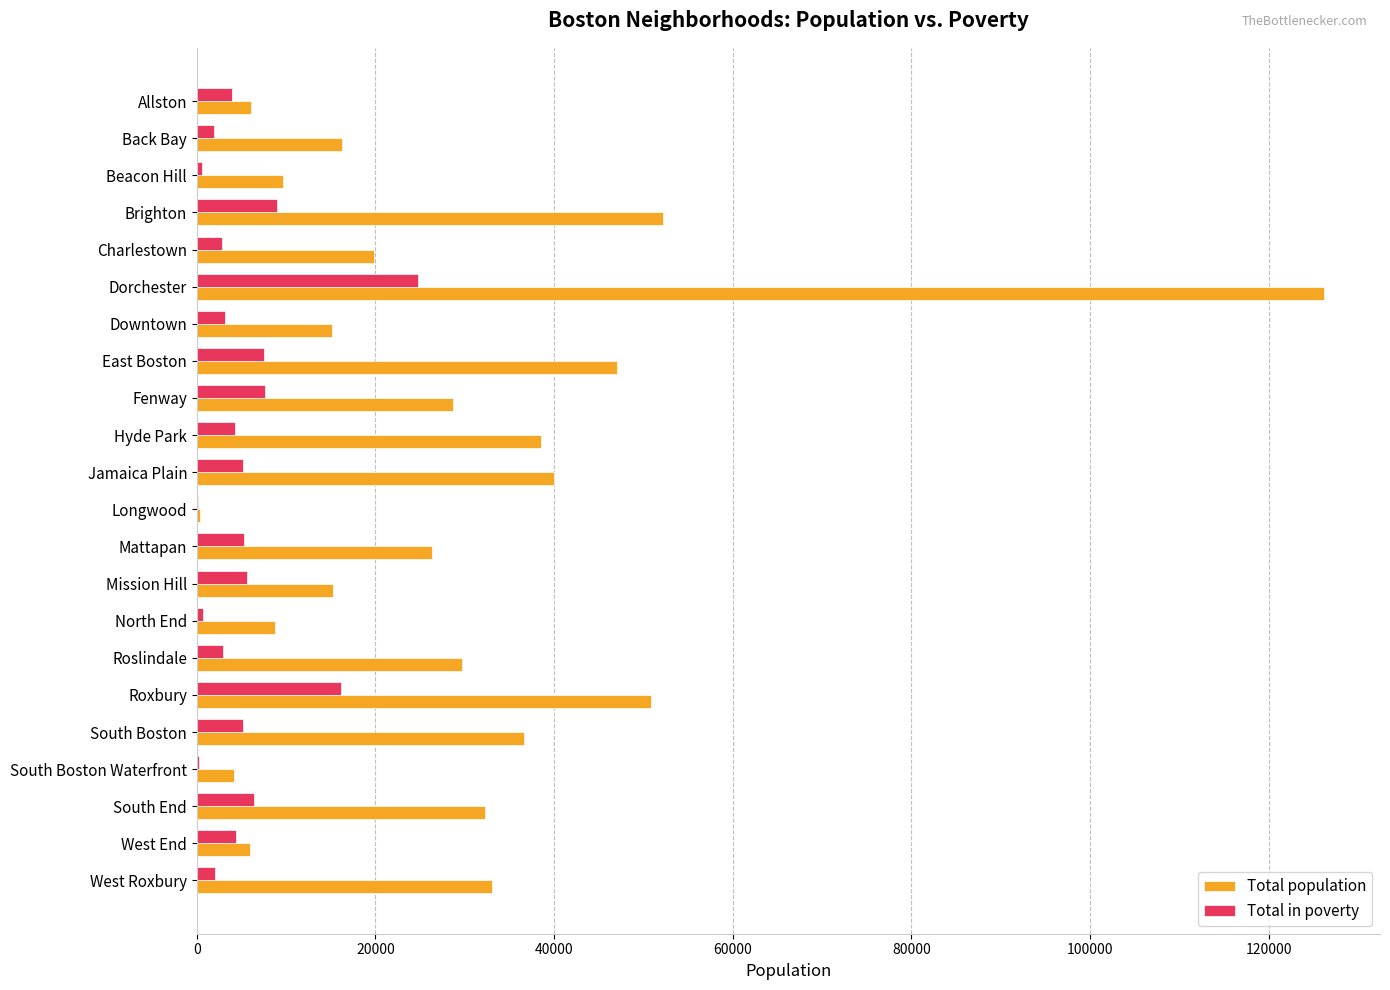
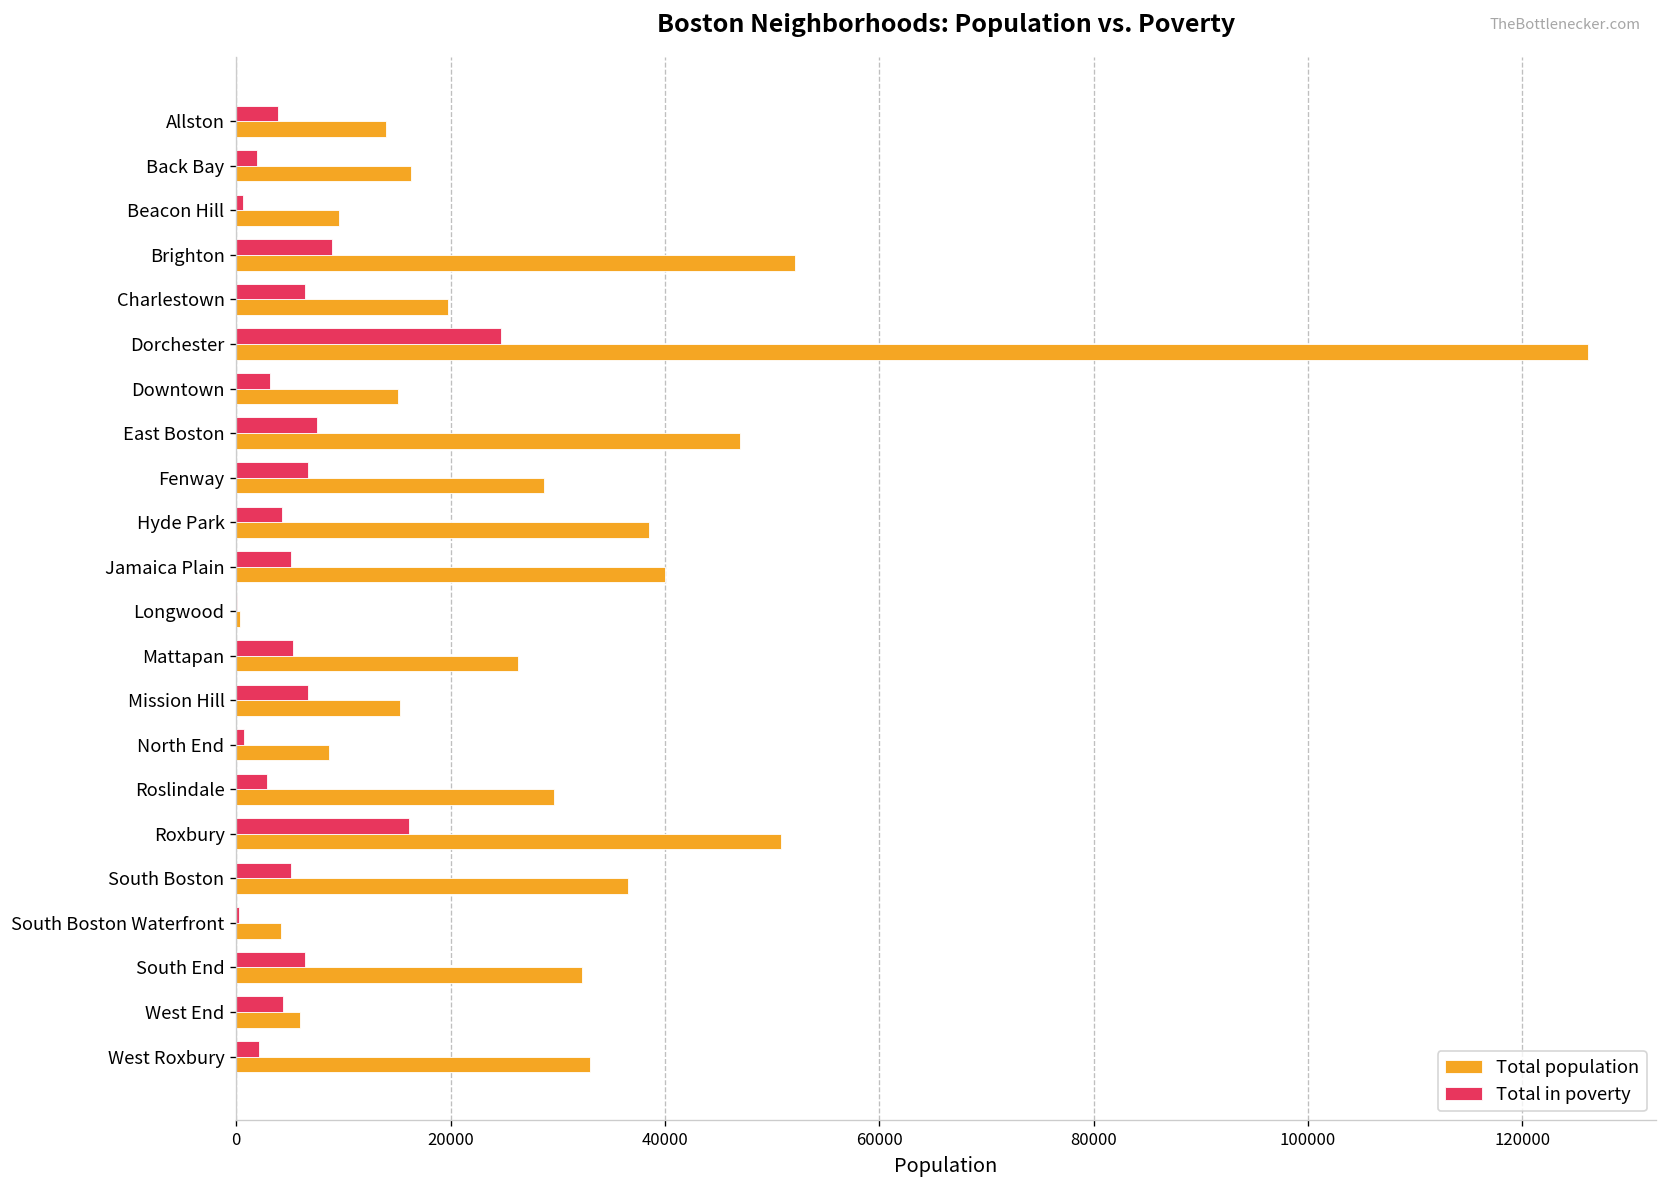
Total population, Allston: 6000 -> 14000
Total in poverty, Charlestown: 3000 -> 6000
Total in poverty, Fenway: 8000 -> 7000
Total in poverty, Mission Hill: 6000 -> 7000
